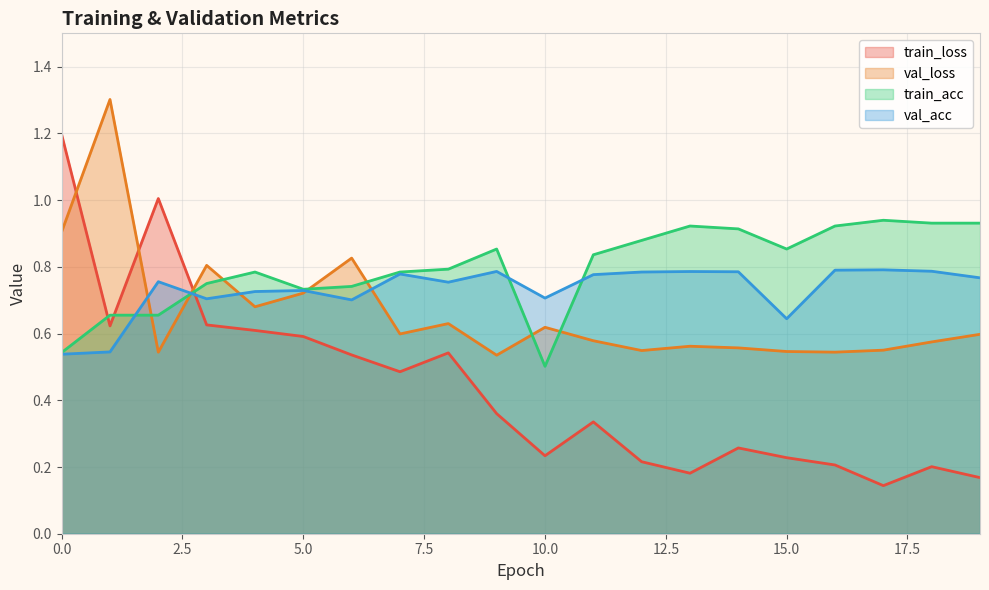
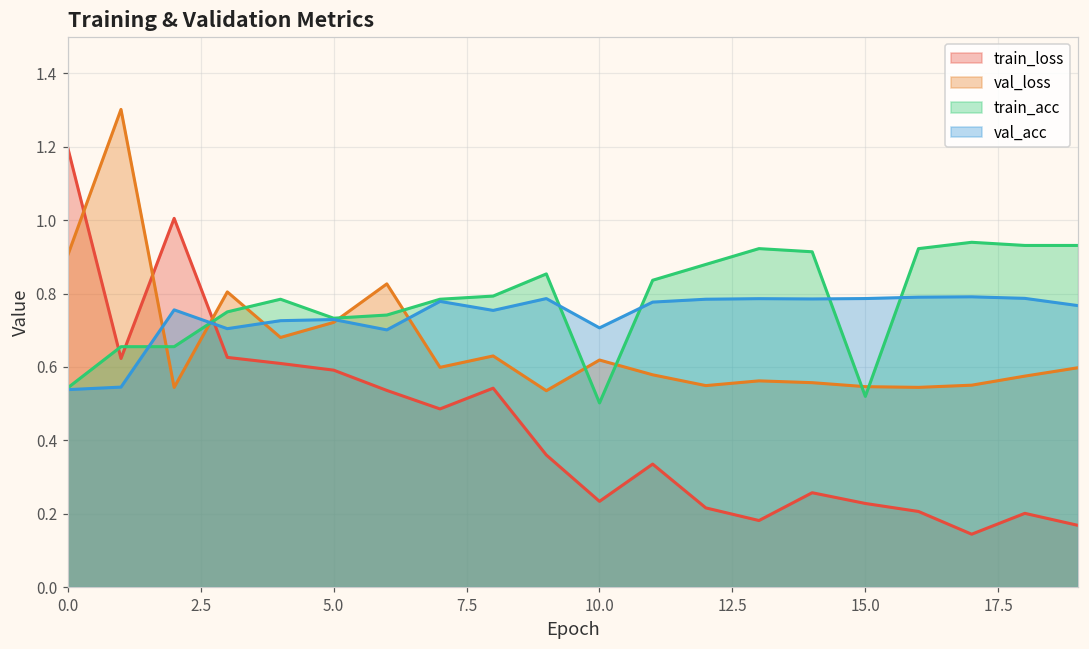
train_acc, 15.0: 0.85 -> 0.52
val_acc, 15.0: 0.64 -> 0.79
